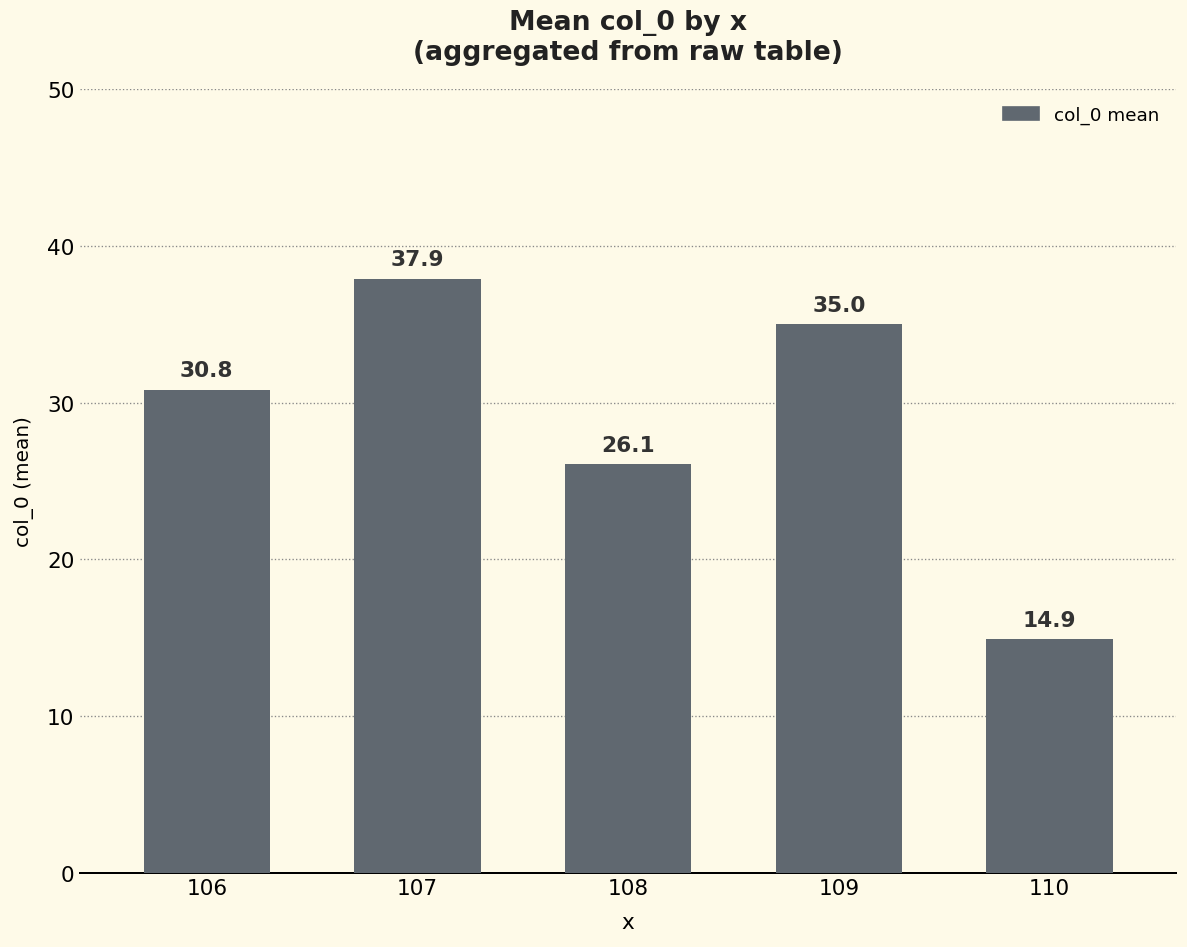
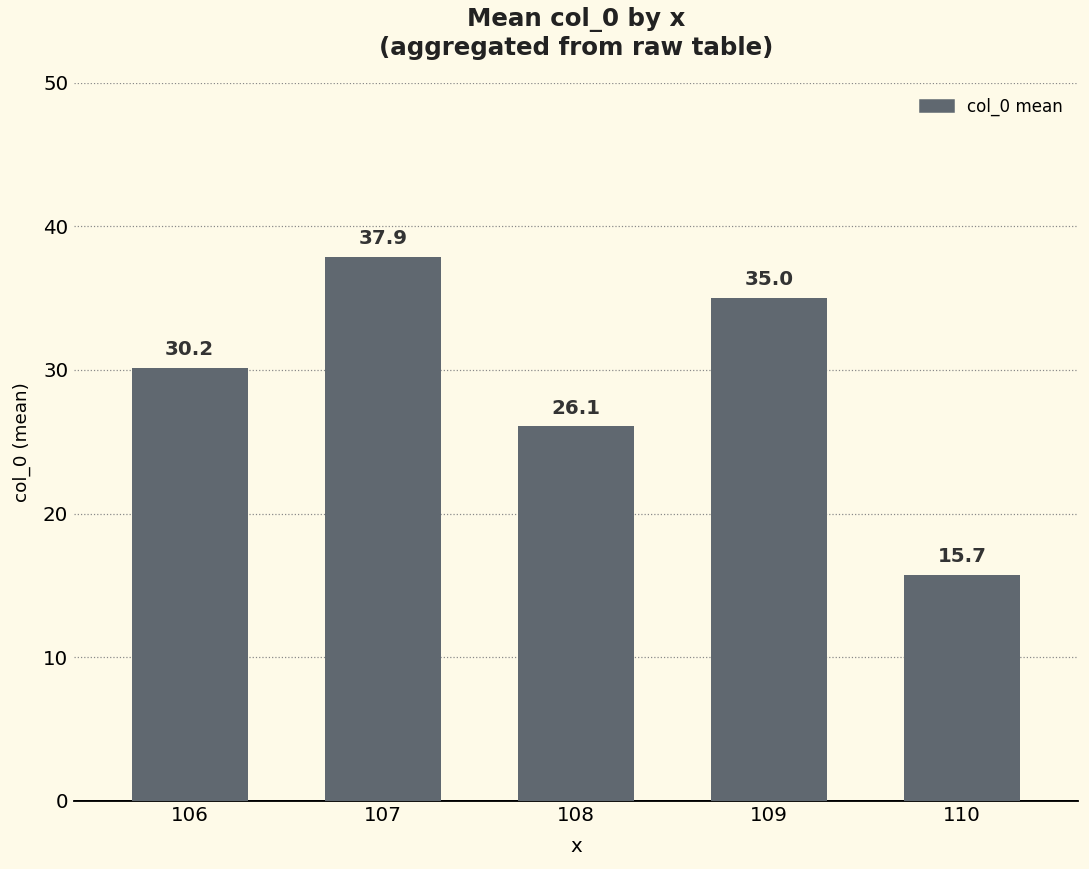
106: 30.8 -> 30.2
110: 14.9 -> 15.7
